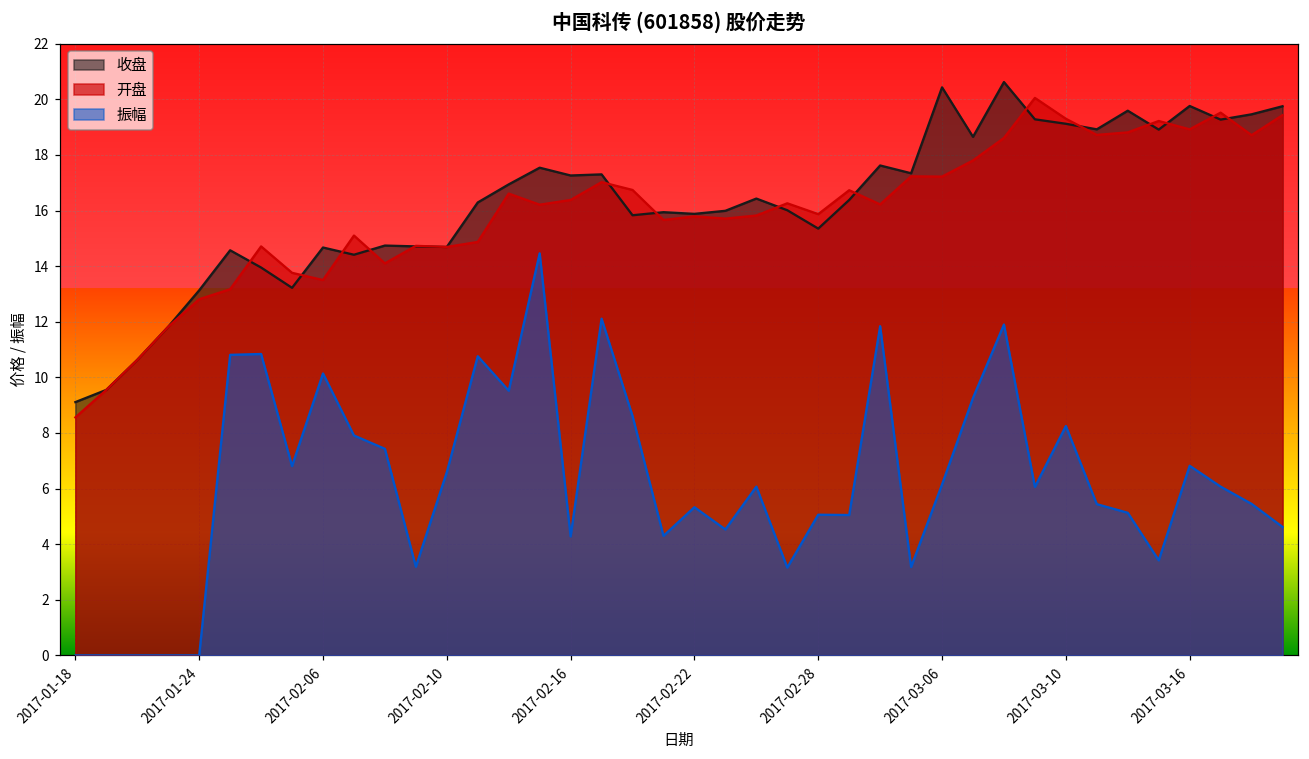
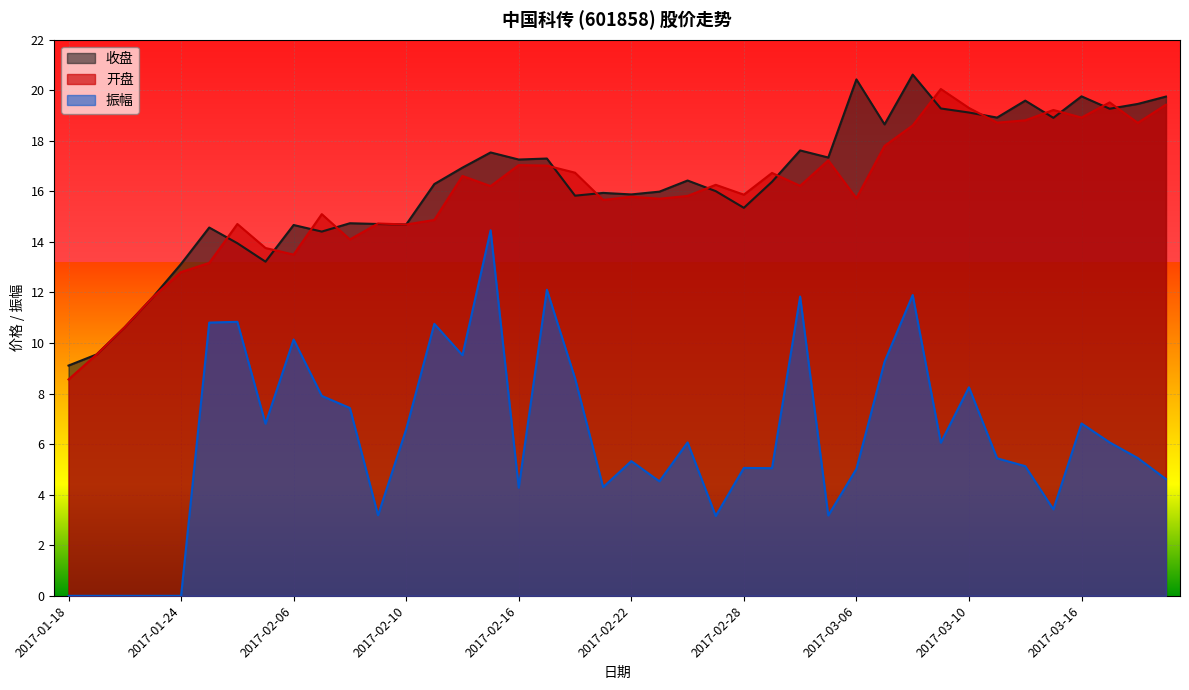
开盘, 2017-02-16: 16.4 -> 17.0
开盘, 2017-03-06: 17.2 -> 15.7
振幅, 2017-03-06: 6.2 -> 5.0
